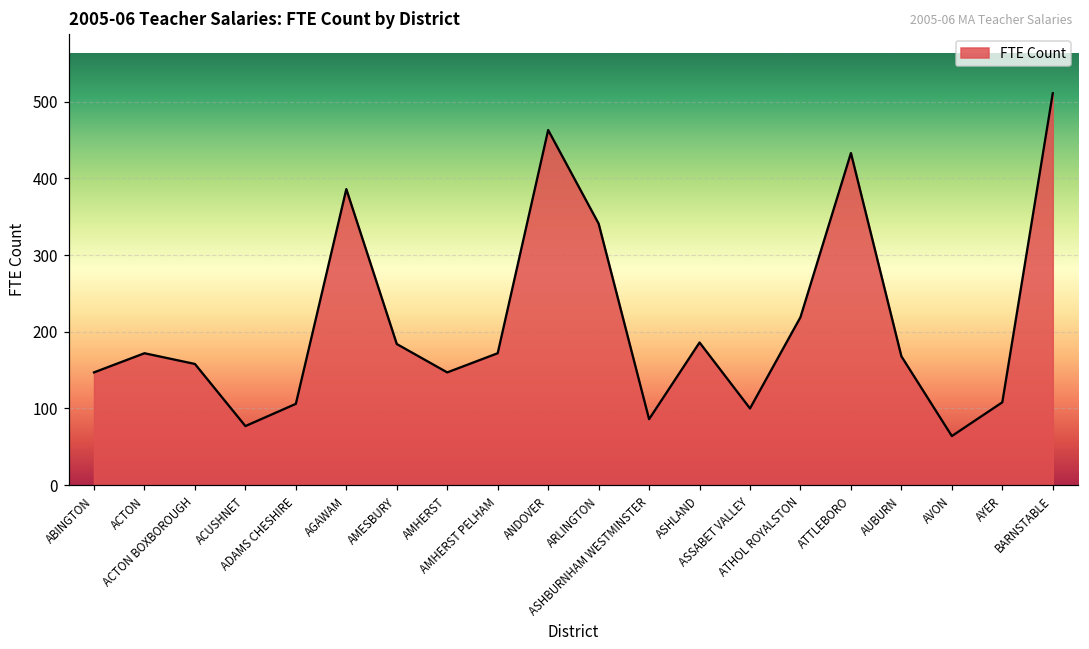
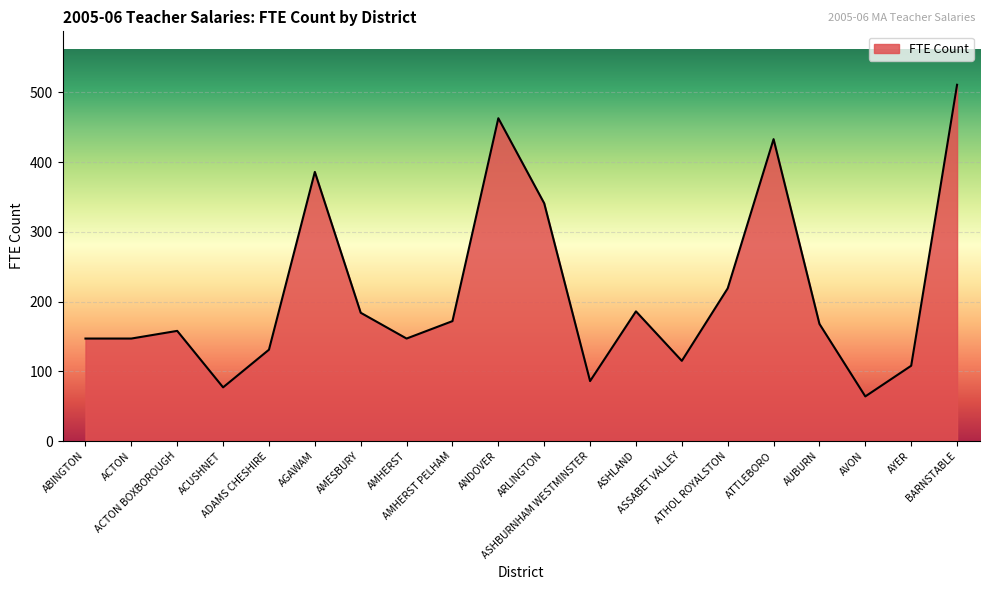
ACTON: 170 -> 150
ADAMS CHESHIRE: 110 -> 130
ASSABET VALLEY: 100 -> 120
